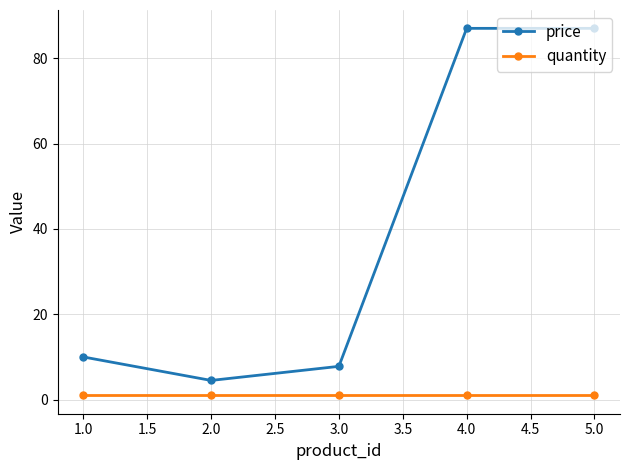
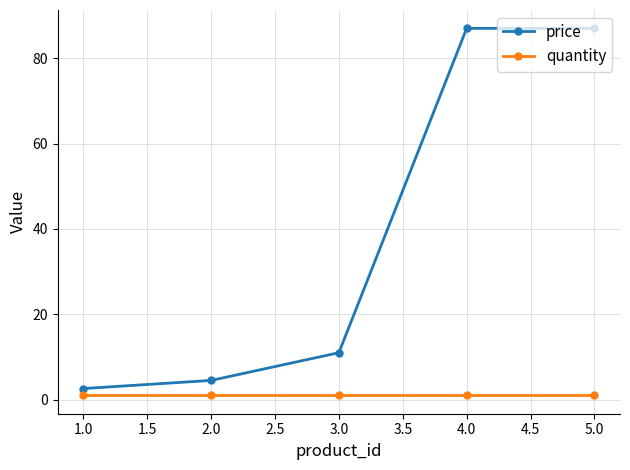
price, 1.0: 10 -> 3
price, 3.0: 8 -> 11
